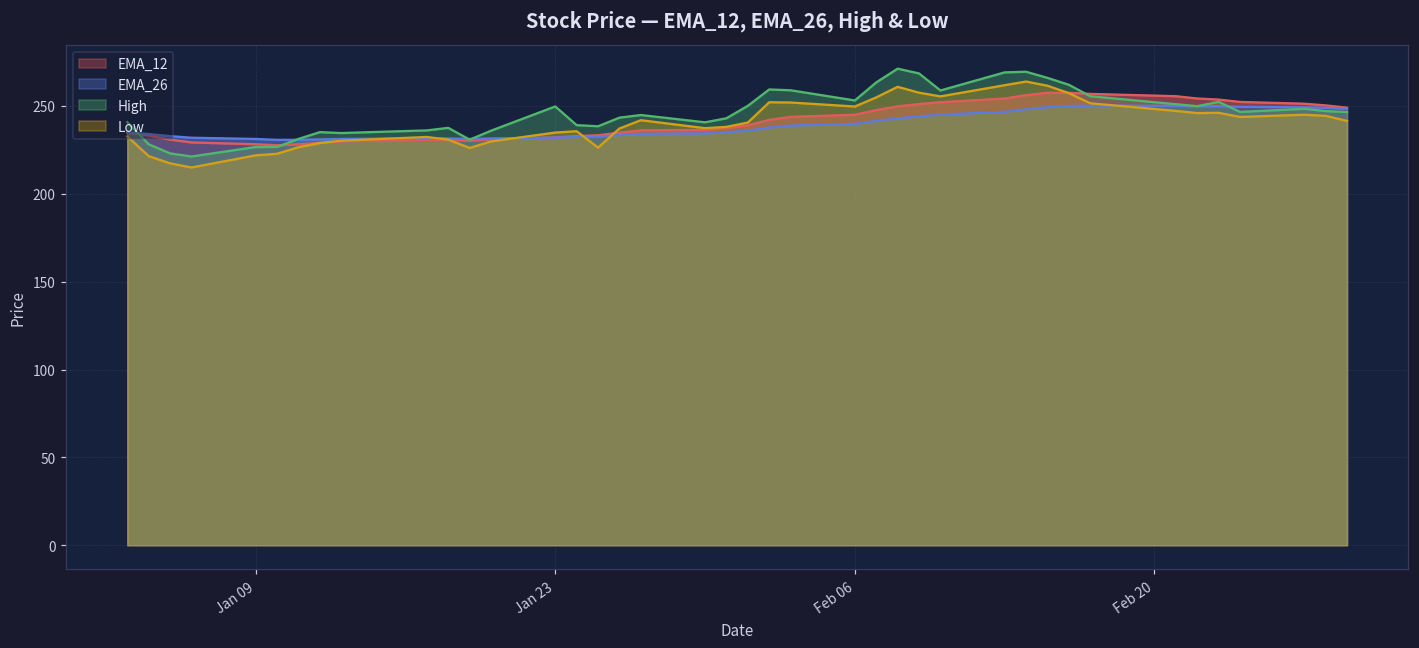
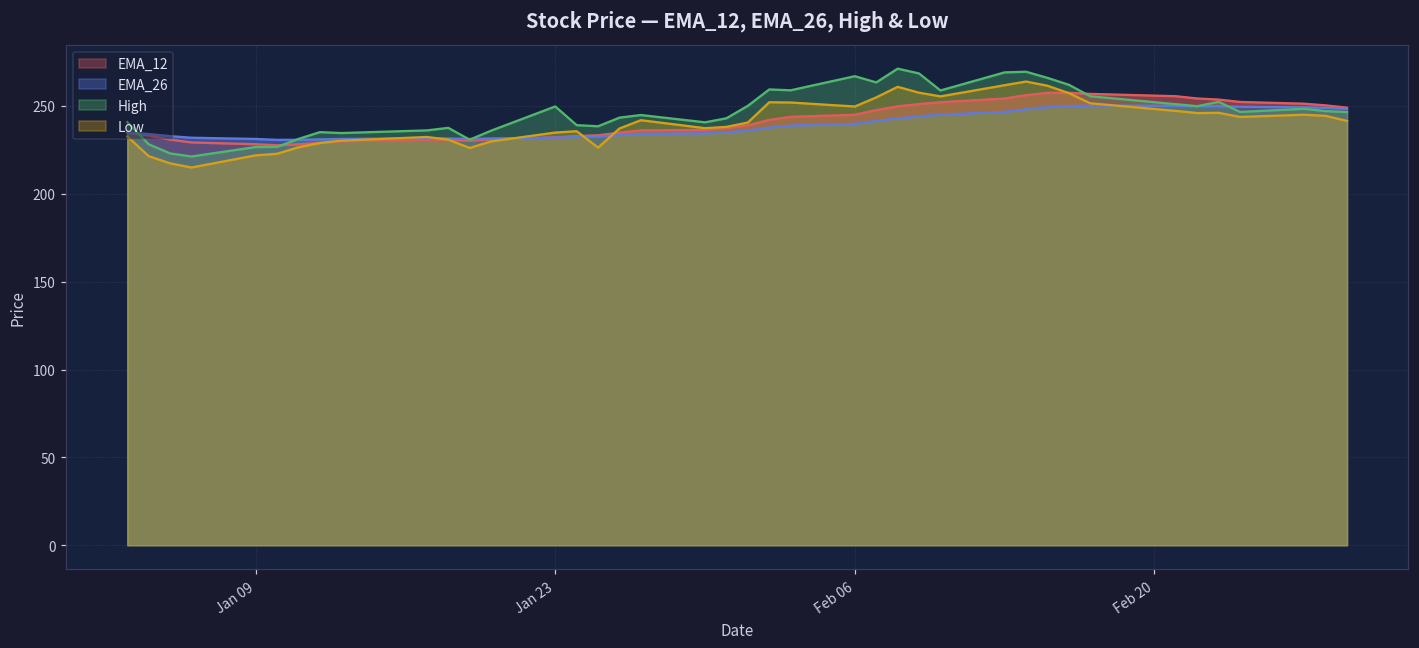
High, Feb 06: 253 -> 267
